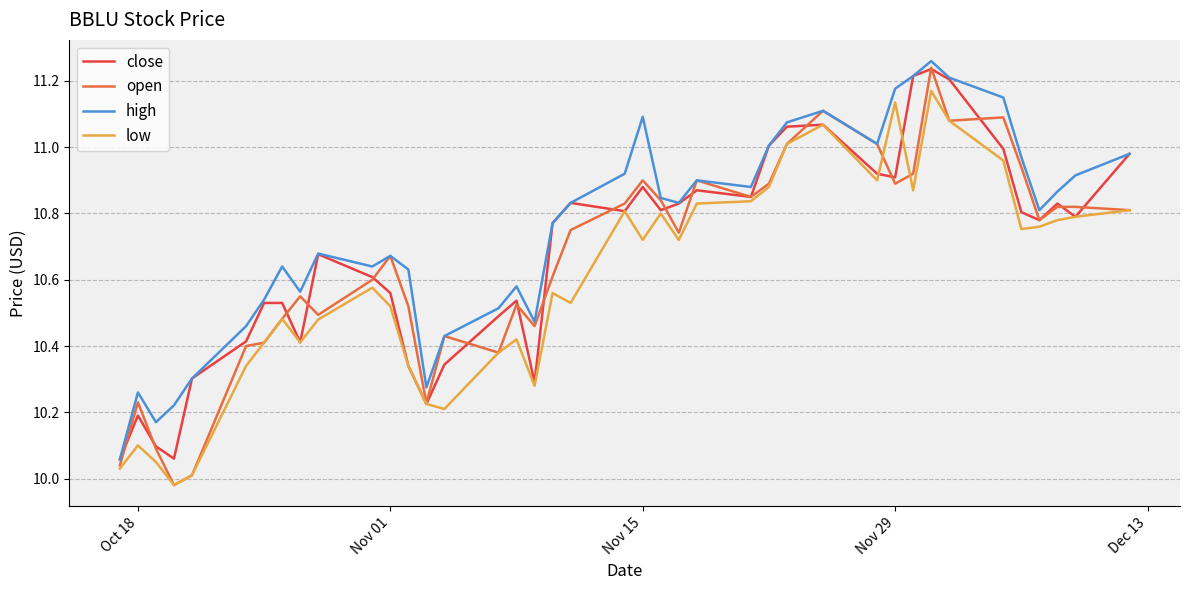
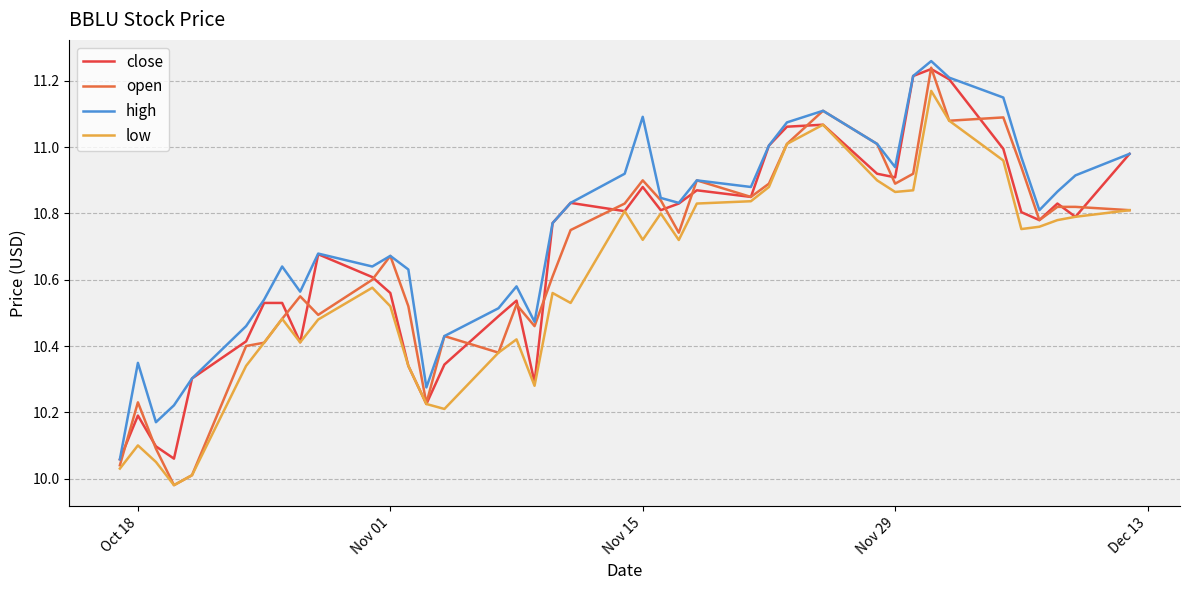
high, Oct 18: 10.26 -> 10.35
high, Nov 29: 11.18 -> 10.94
low, Nov 29: 11.14 -> 10.86
